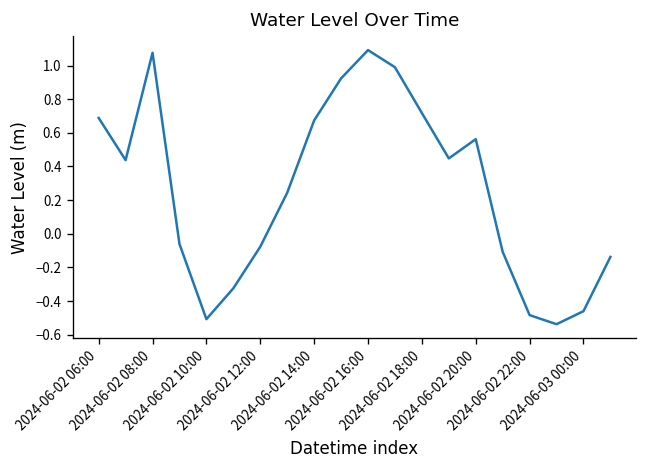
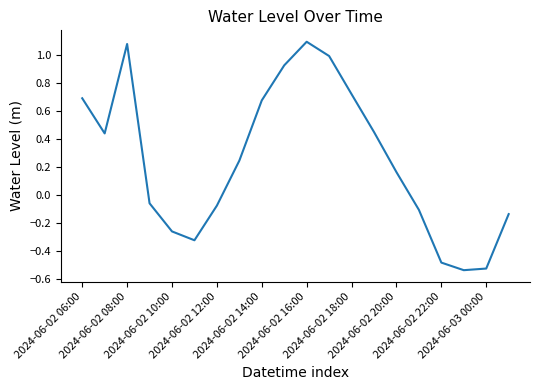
2024-06-02 10:00: -0.51 -> -0.26
2024-06-02 20:00: 0.56 -> 0.16
2024-06-03 00:00: -0.46 -> -0.53
